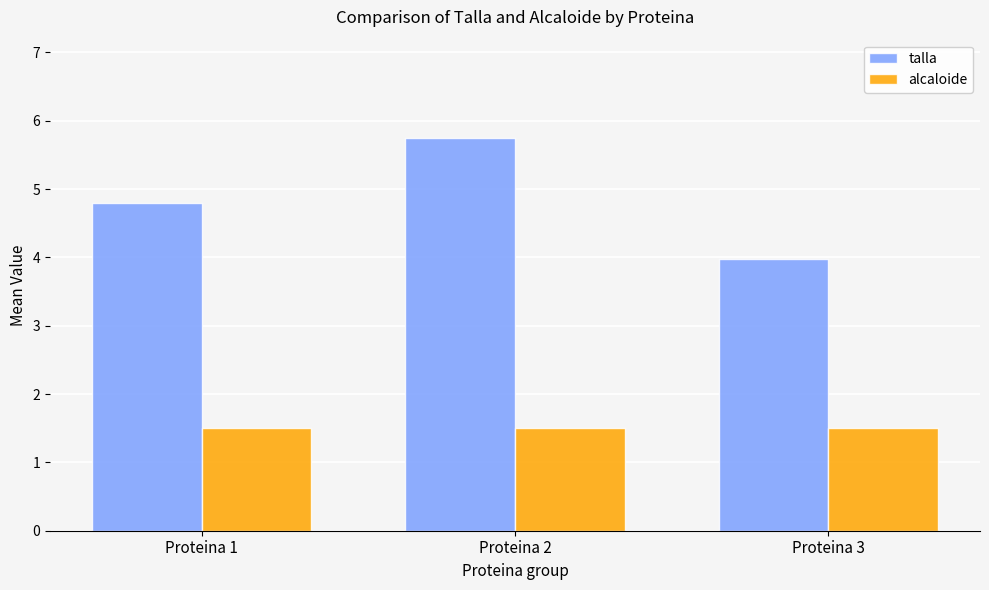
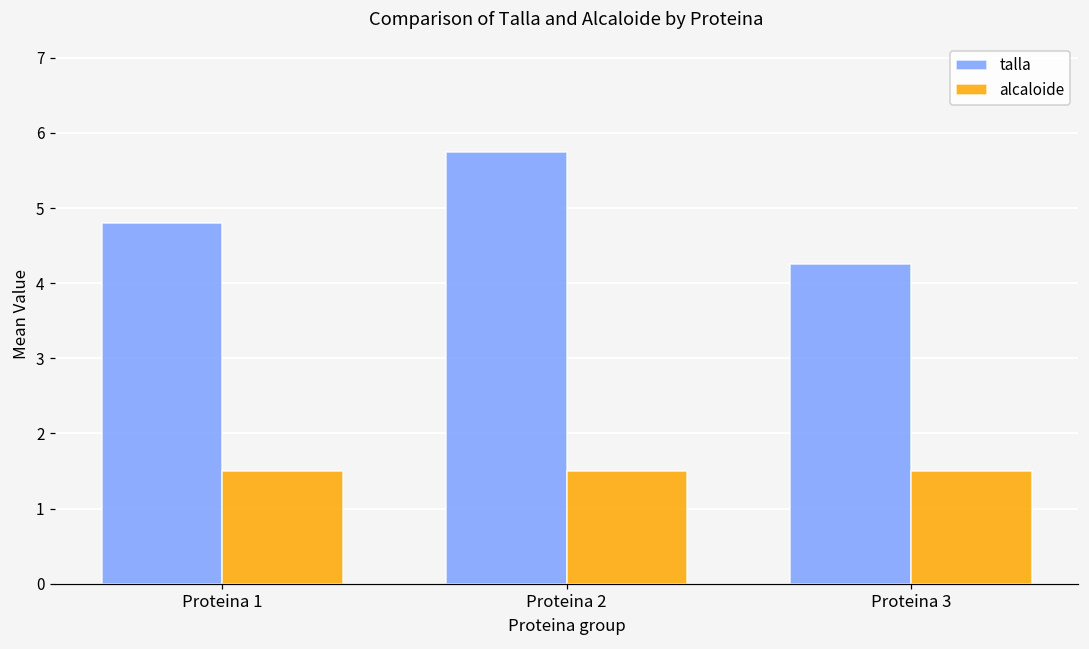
talla, Proteina 3: 4.0 -> 4.3
